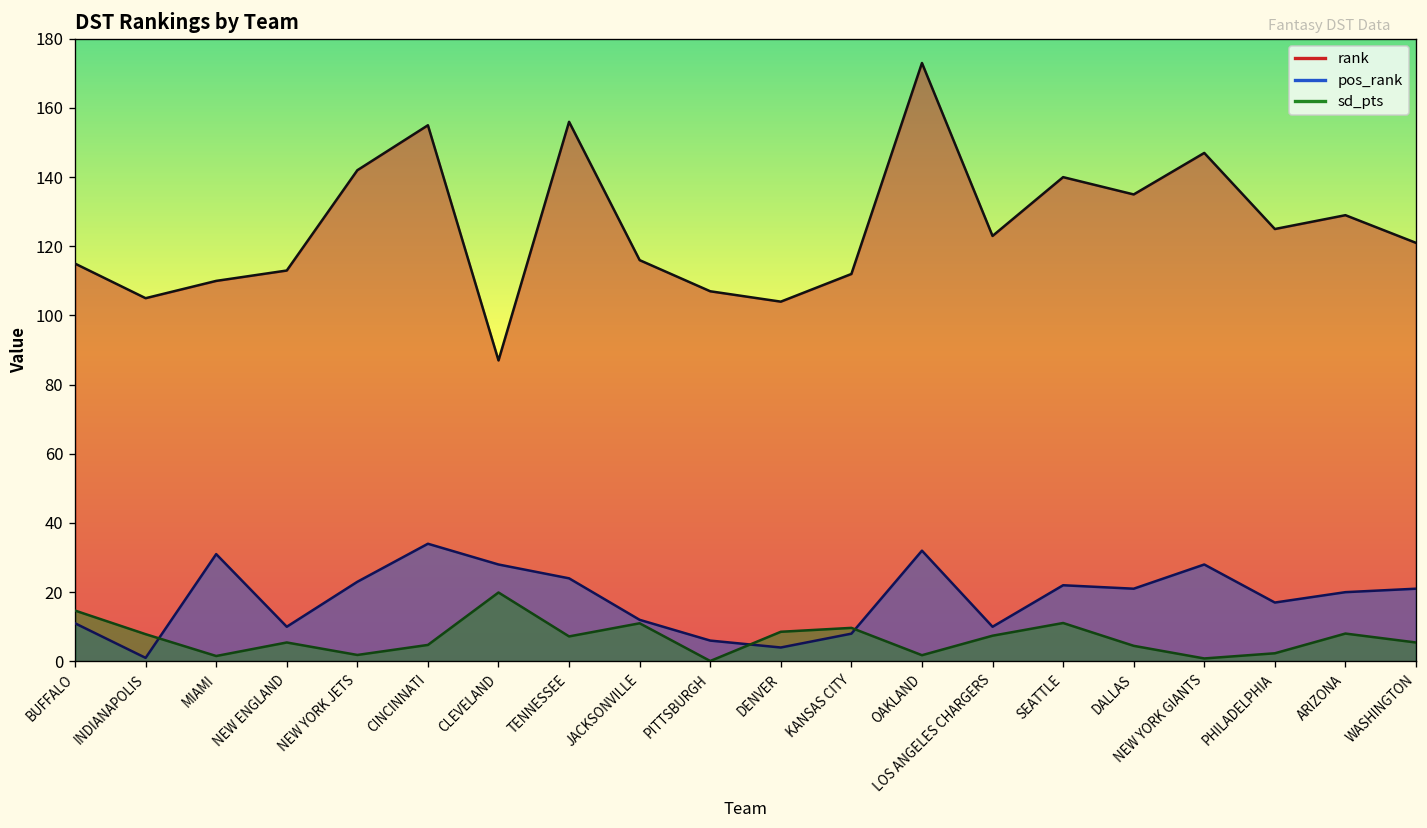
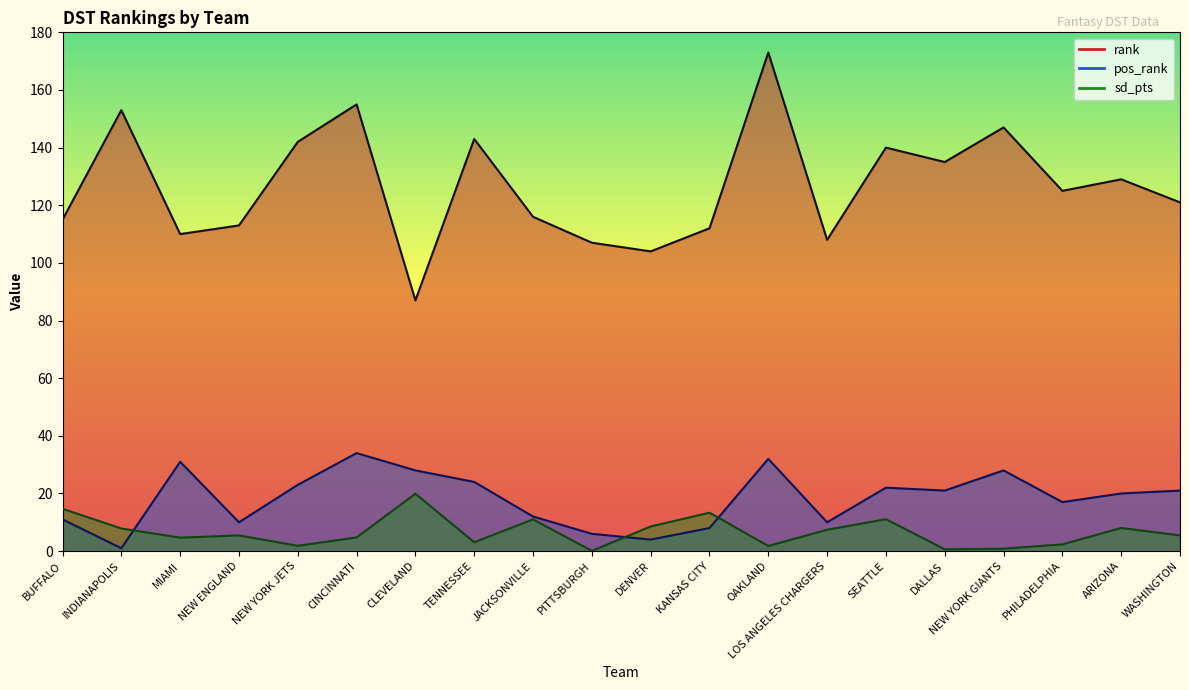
rank, INDIANAPOLIS: 105 -> 153
sd_pts, MIAMI: 2 -> 5
rank, TENNESSEE: 156 -> 143
sd_pts, TENNESSEE: 7 -> 3
sd_pts, KANSAS CITY: 10 -> 13
rank, LOS ANGELES CHARGERS: 123 -> 108
sd_pts, DALLAS: 4 -> 1
